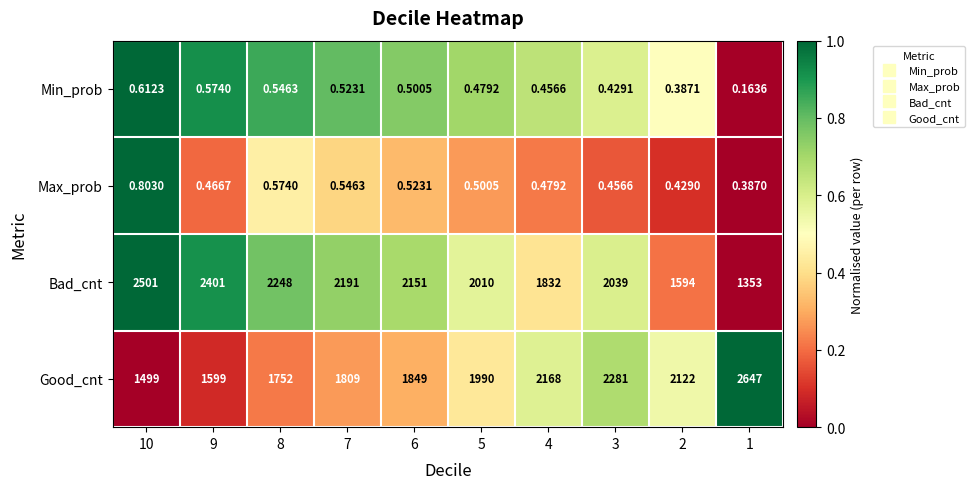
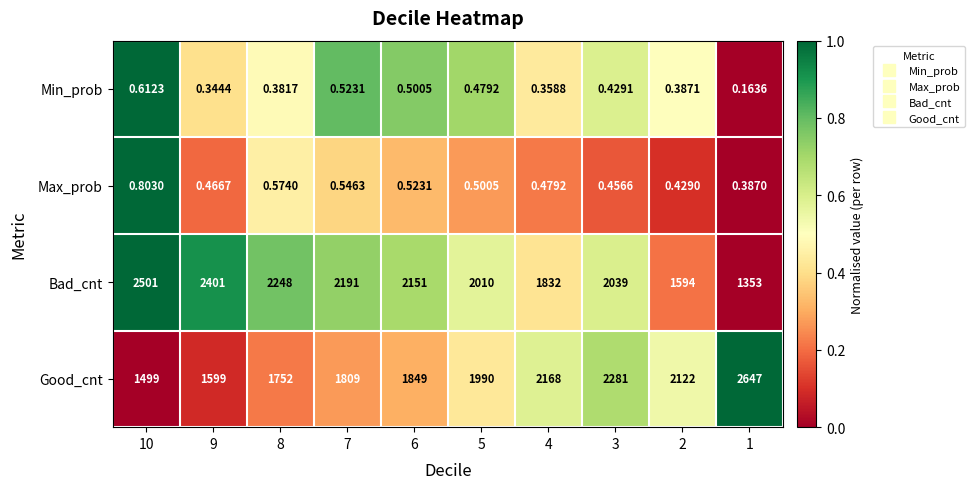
Min_prob, 9: 0.5740 -> 0.3444
Min_prob, 8: 0.5463 -> 0.3817
Min_prob, 4: 0.4566 -> 0.3588
